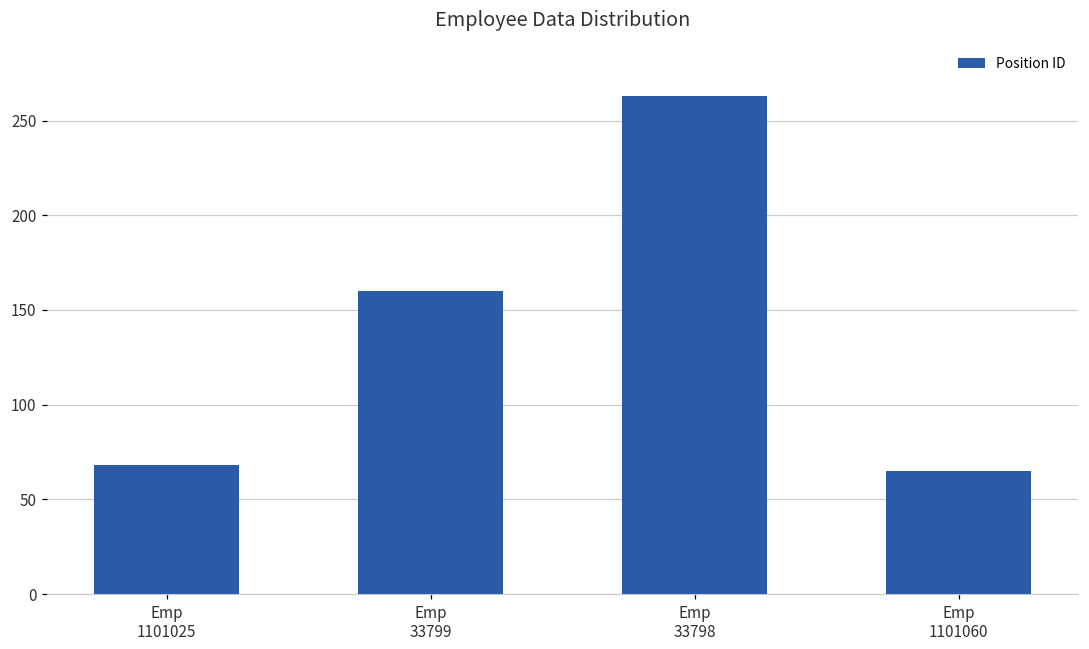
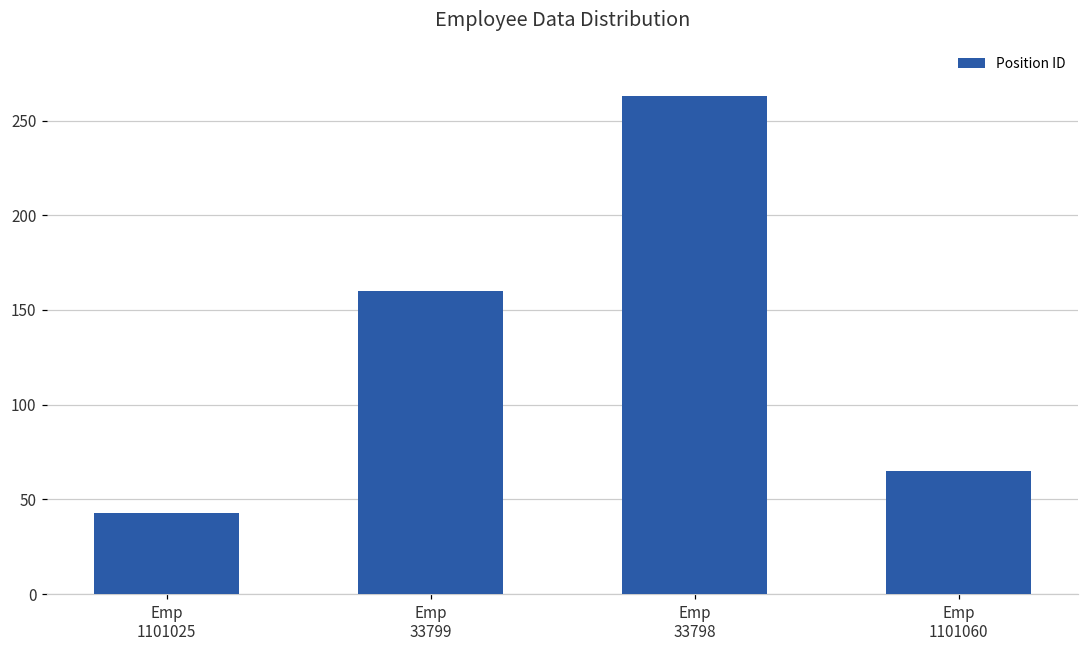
Emp 1101025: 68 -> 43
